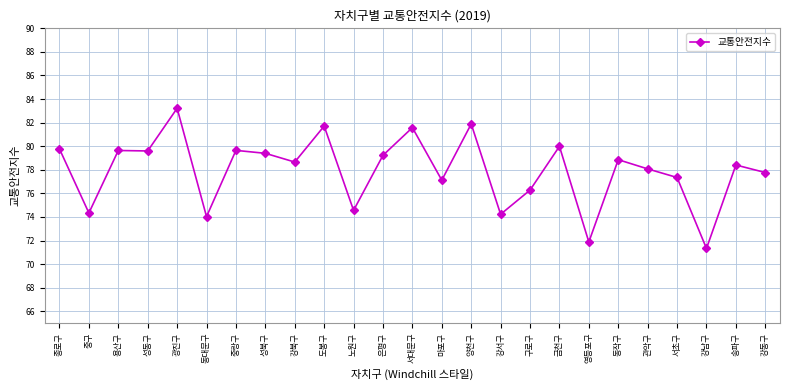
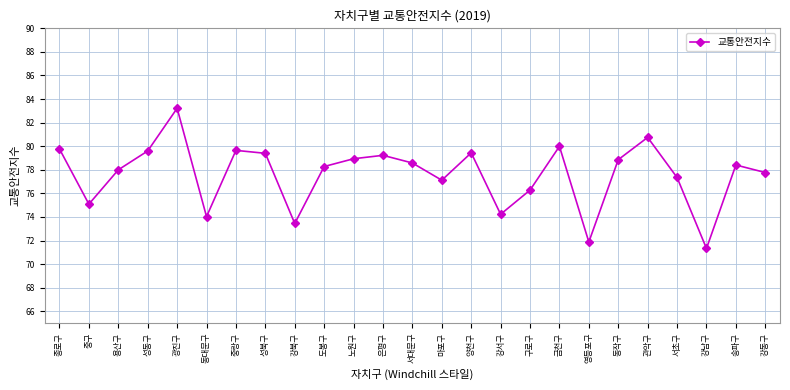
중구: 74.3 -> 75.1
용산구: 79.6 -> 78.0
강북구: 78.7 -> 73.5
도봉구: 81.7 -> 78.3
노원구: 74.6 -> 78.9
서대문구: 81.6 -> 78.6
양천구: 81.9 -> 79.4
관악구: 78.1 -> 80.8
